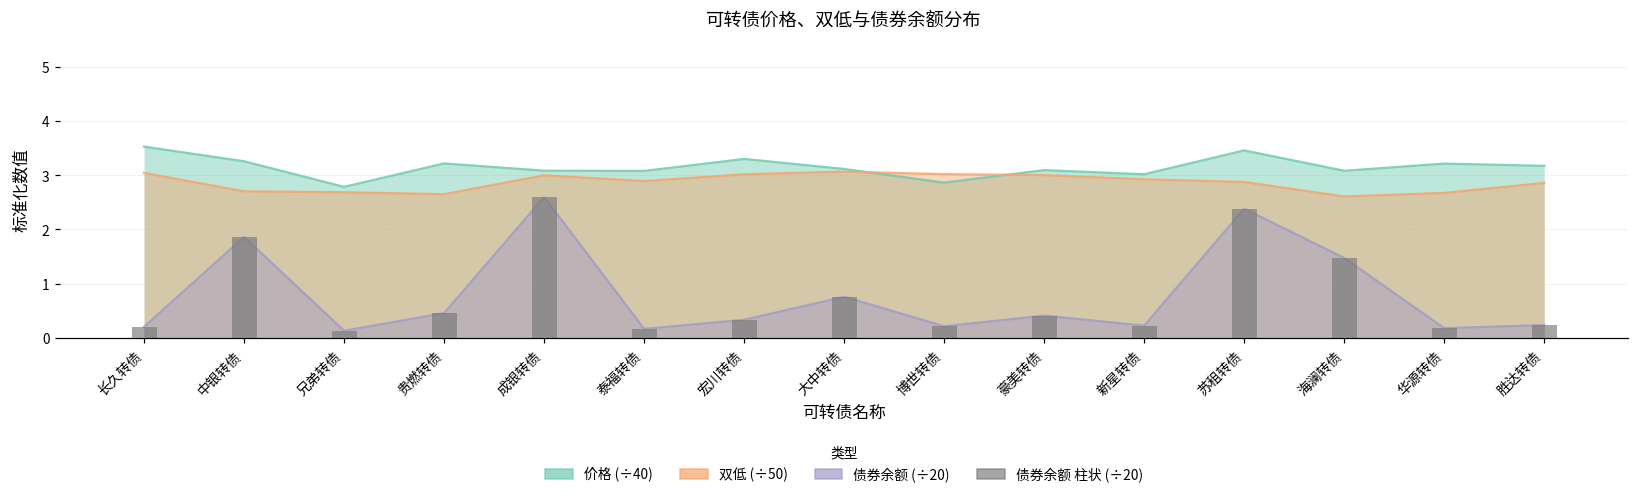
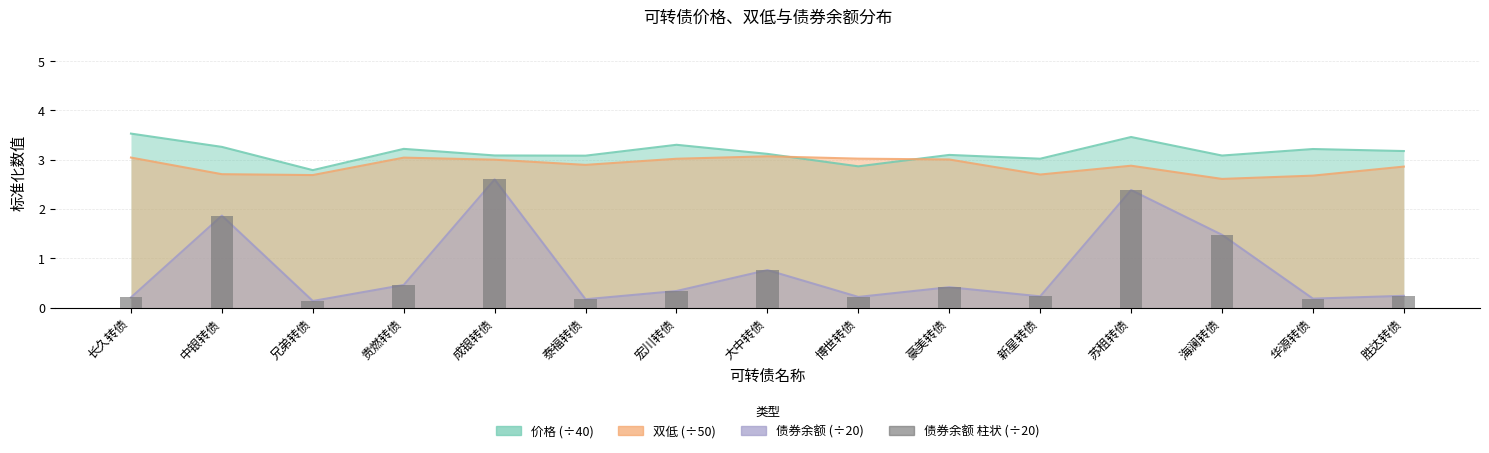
双低 (÷50), 贵燃转债: 2.6 -> 3.0
双低 (÷50), 新星转债: 2.9 -> 2.7
